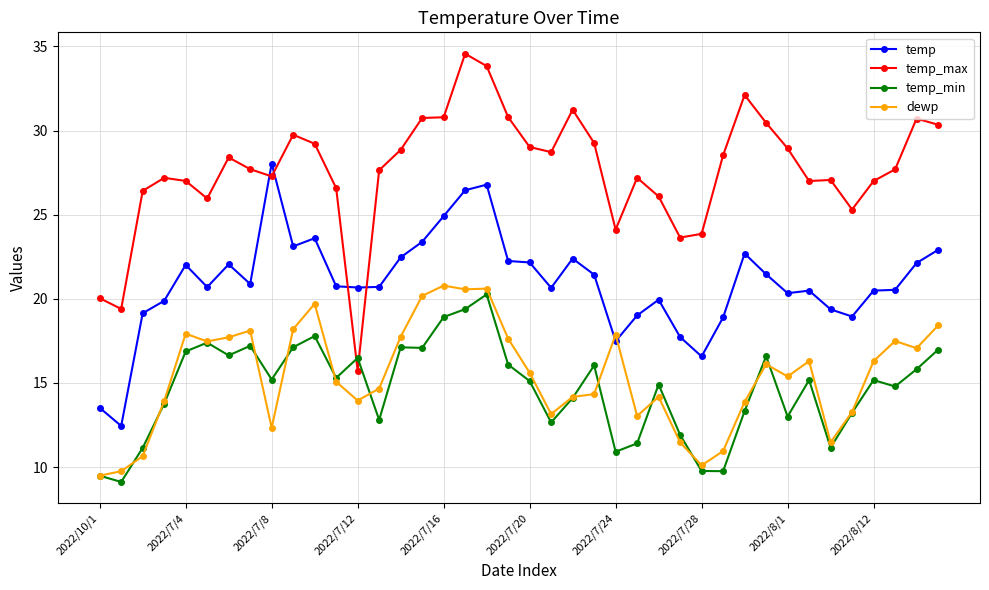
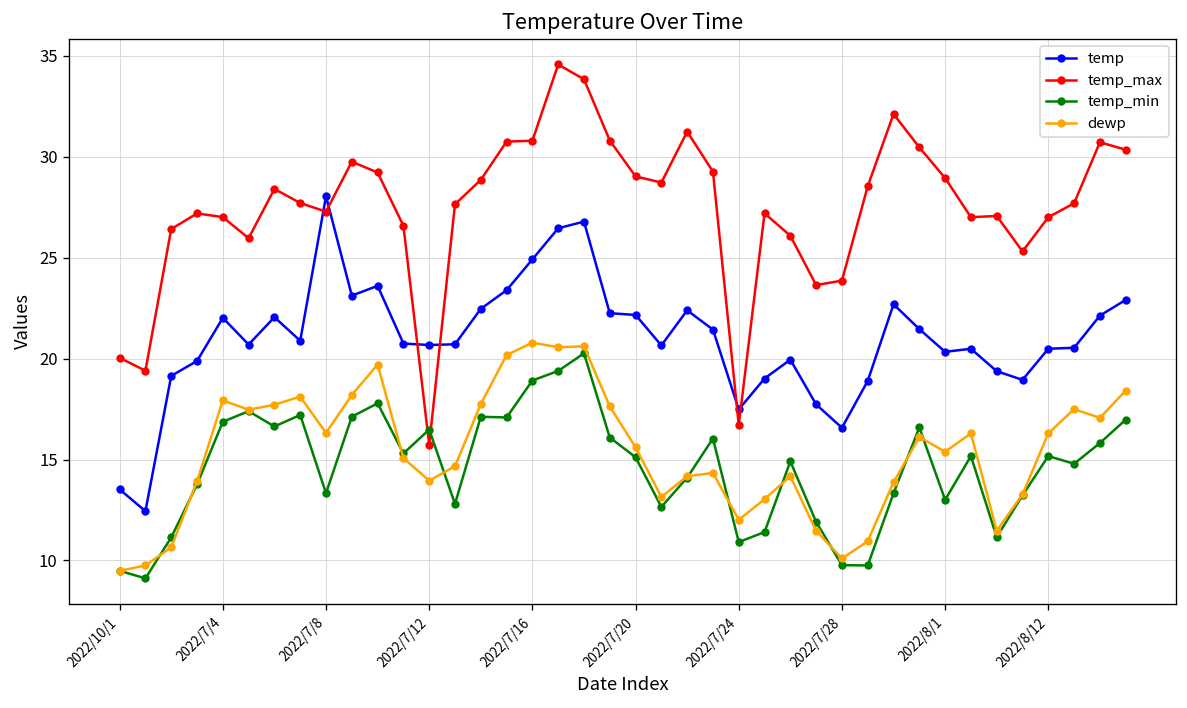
temp_min, 2022/7/8: 15.2 -> 13.3
dewp, 2022/7/8: 12.3 -> 16.3
temp_max, 2022/7/24: 24.1 -> 16.7
dewp, 2022/7/24: 17.9 -> 12.0
